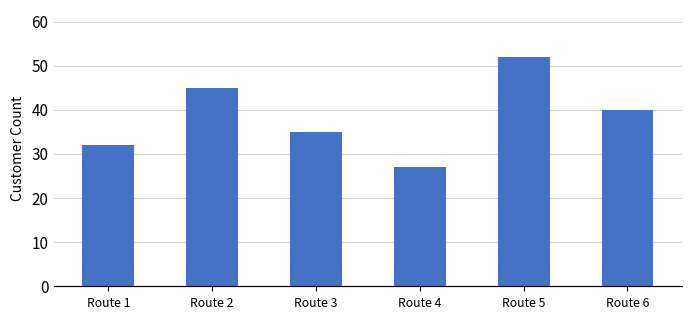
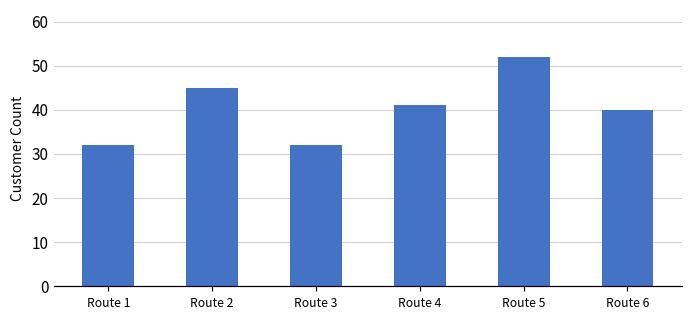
Route 3: 35 -> 32
Route 4: 27 -> 41
